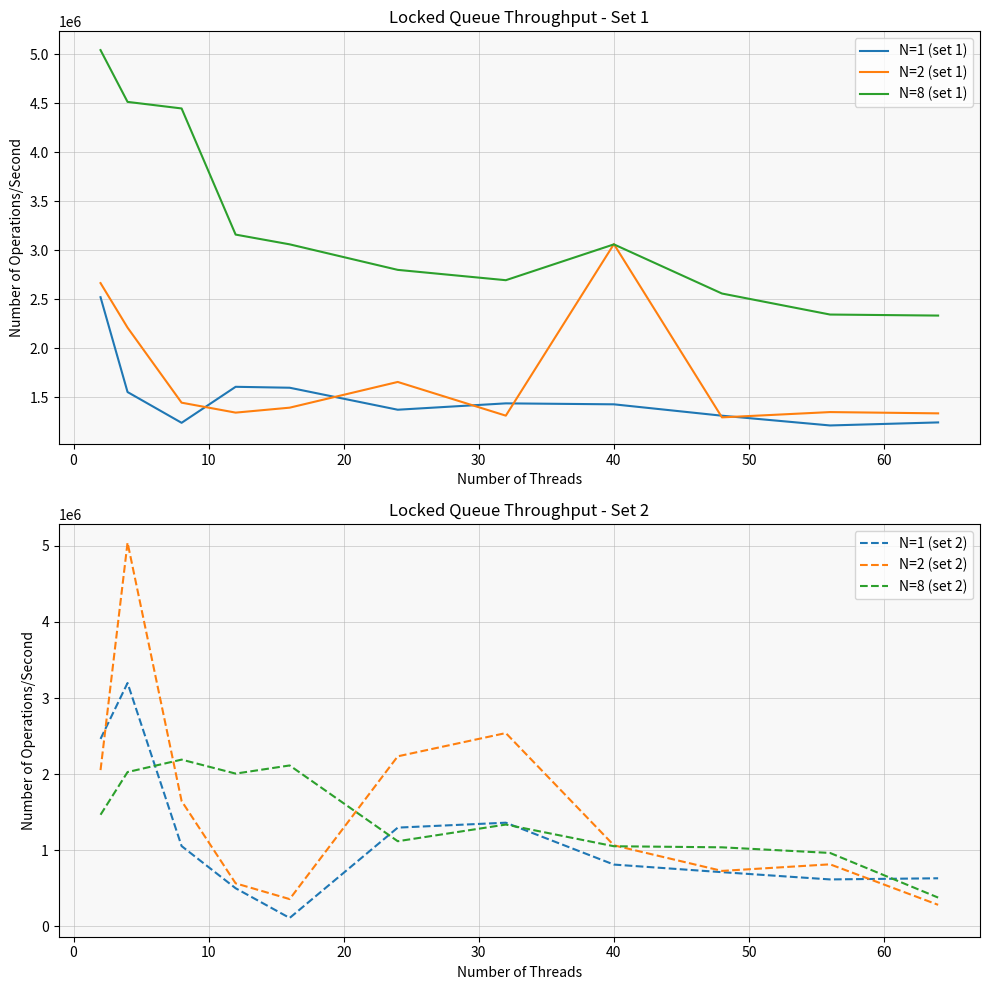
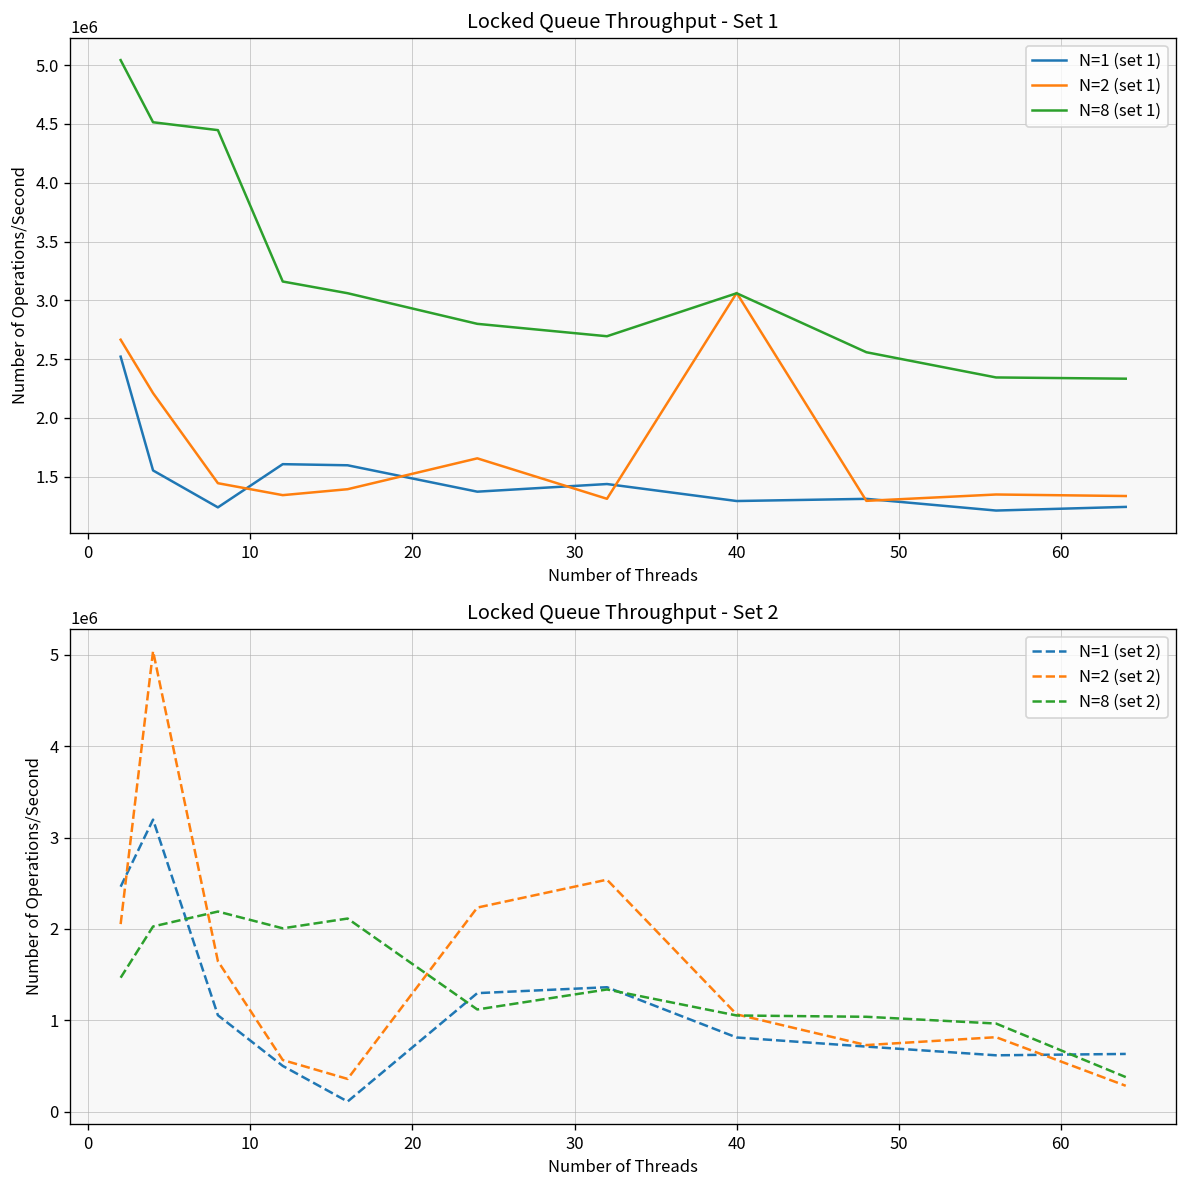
Locked Queue Throughput - Set 1, N=1 (set 1), 40: 1400000 -> 1300000
